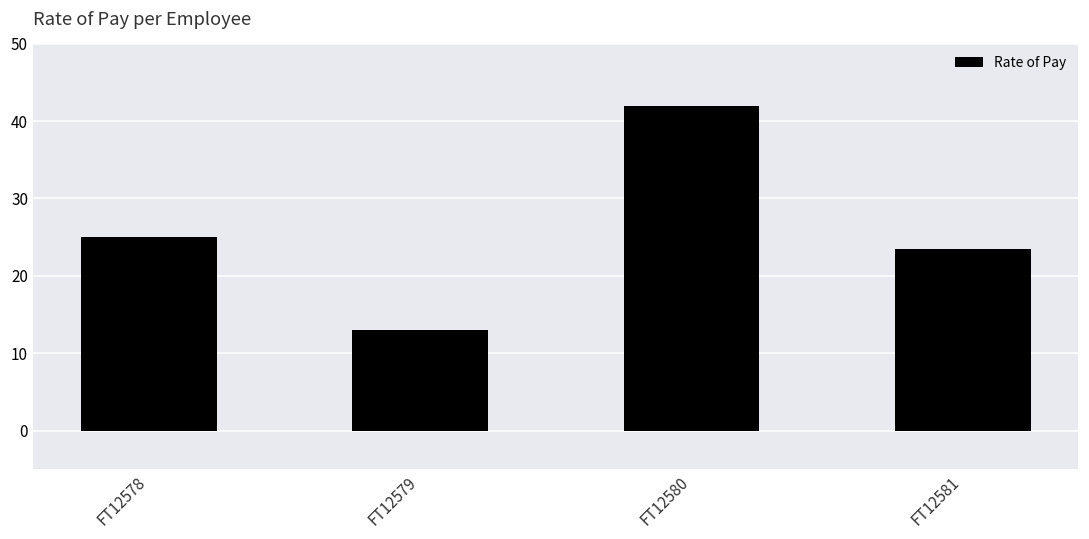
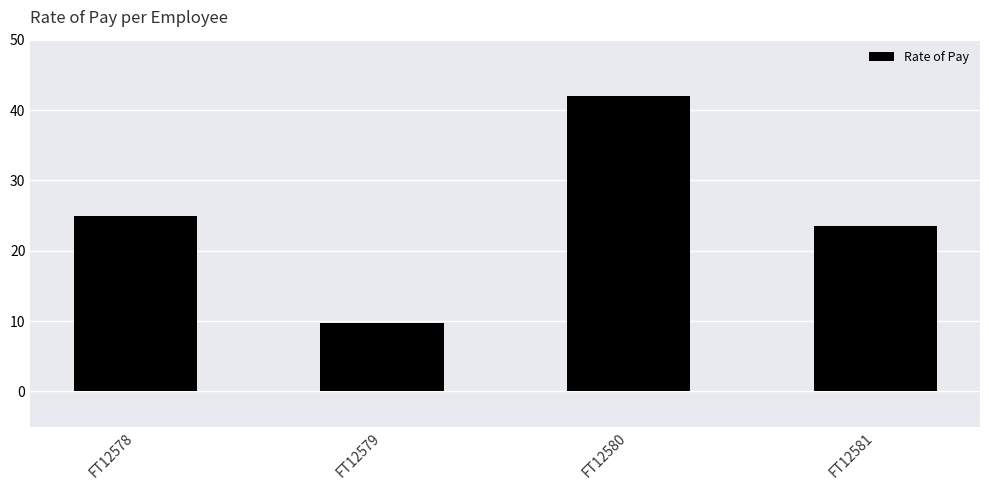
FT12579: 13 -> 10
